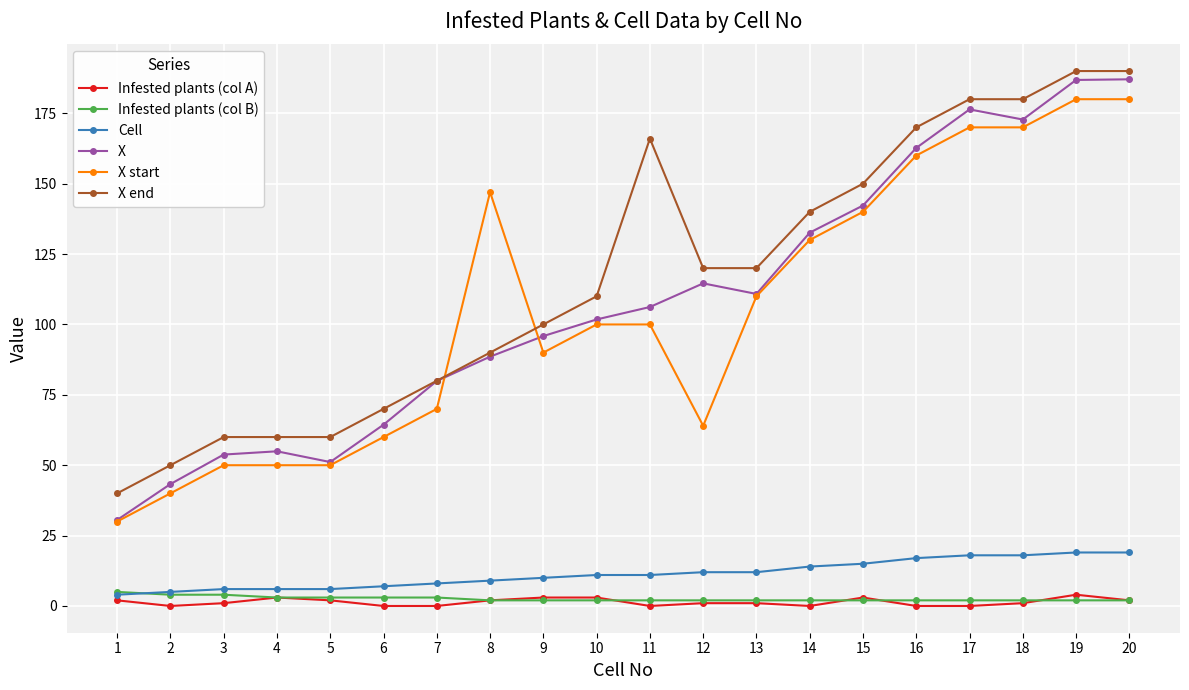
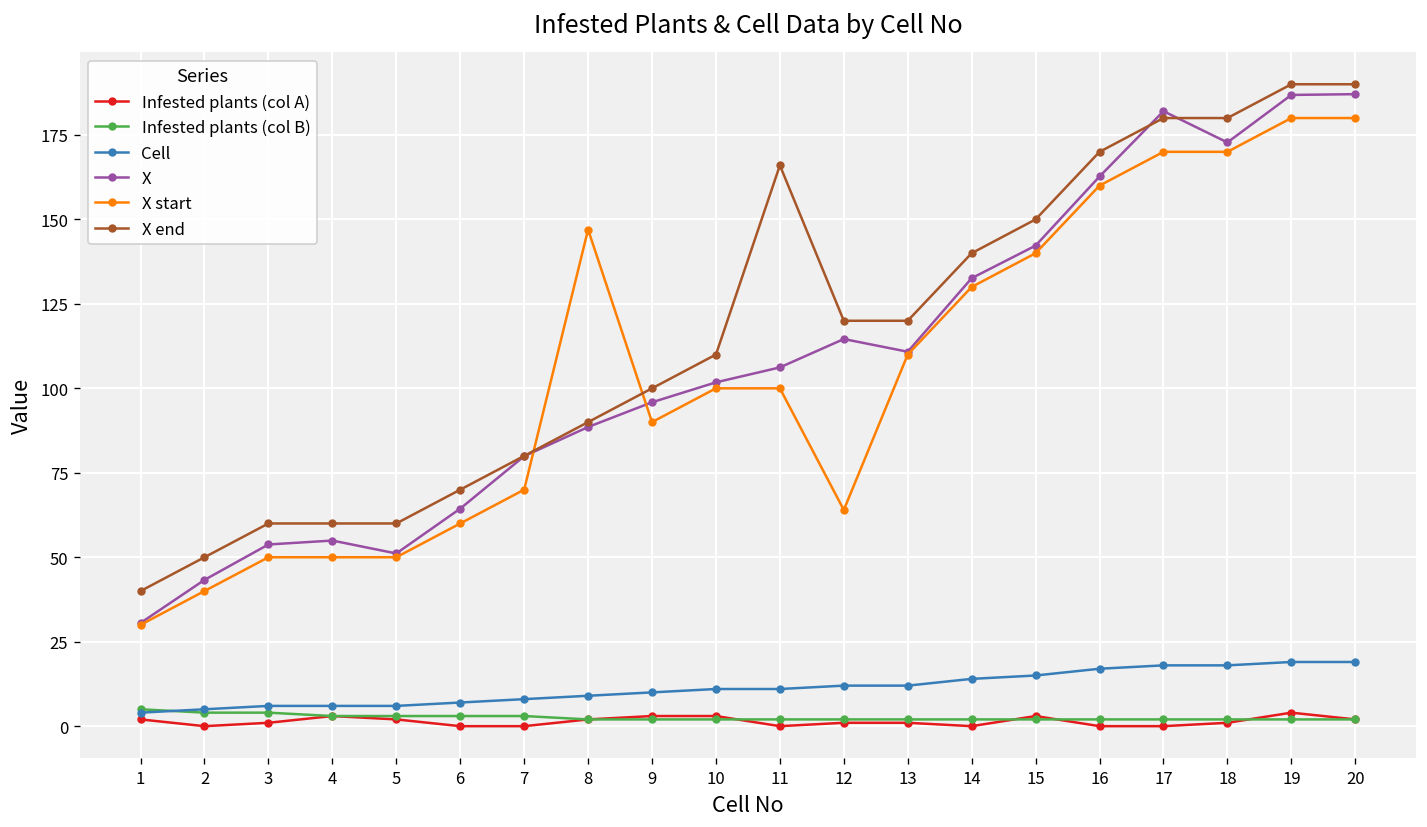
X, 17: 176 -> 182
